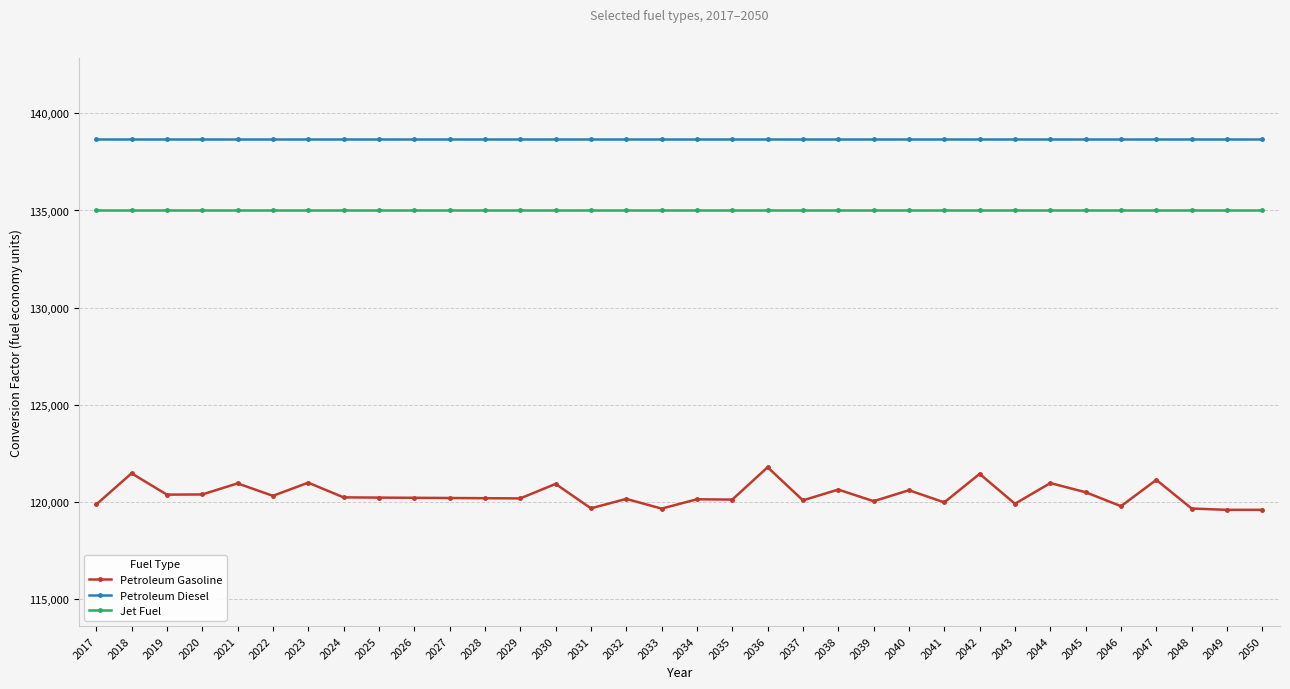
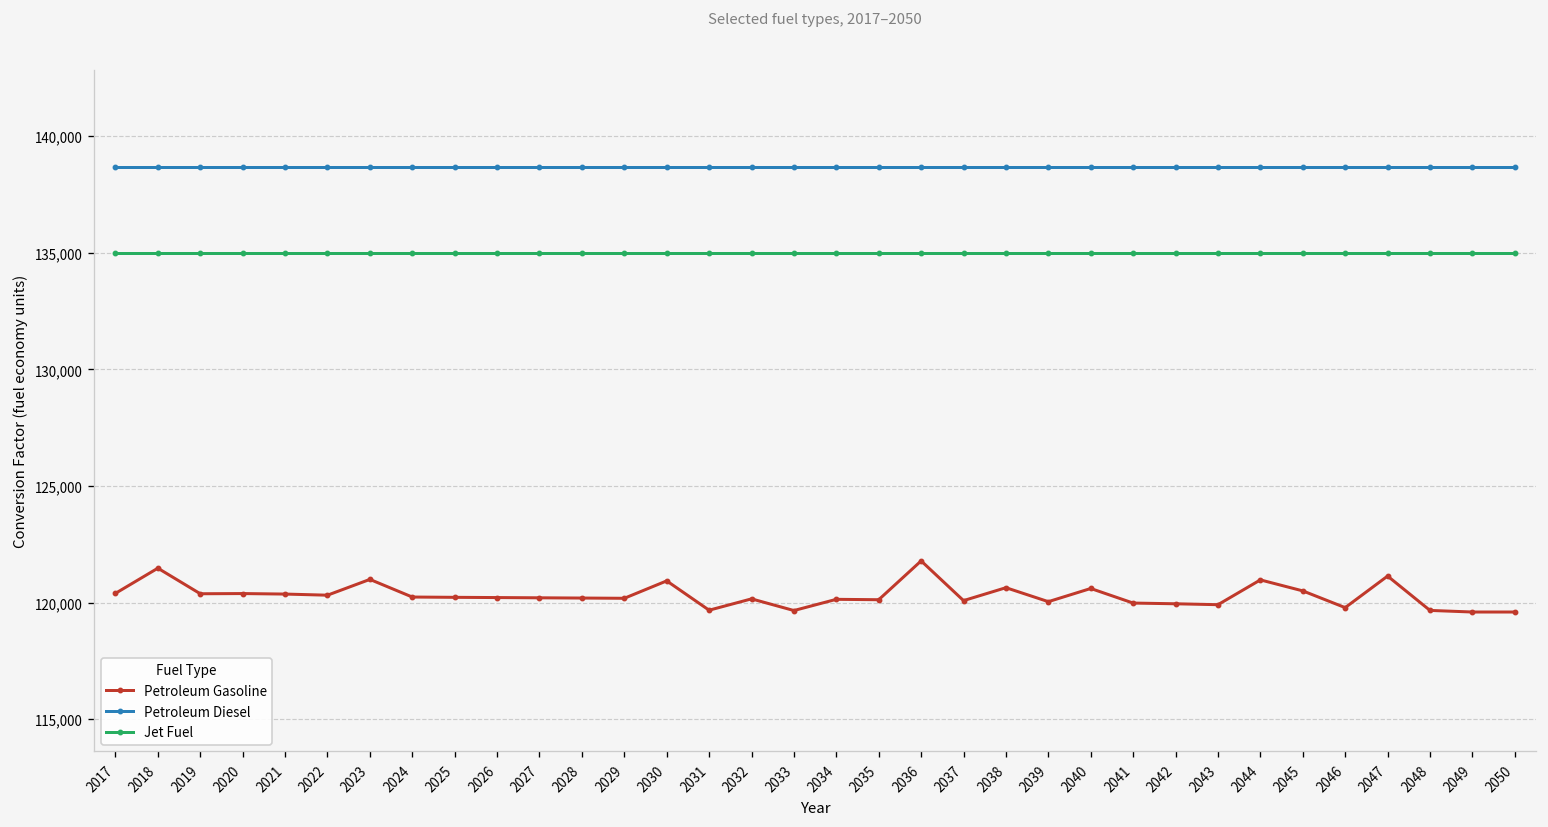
Petroleum Gasoline, 2017: 119,900 -> 120,400
Petroleum Gasoline, 2021: 121,000 -> 120,400
Petroleum Gasoline, 2042: 121,400 -> 119,900
